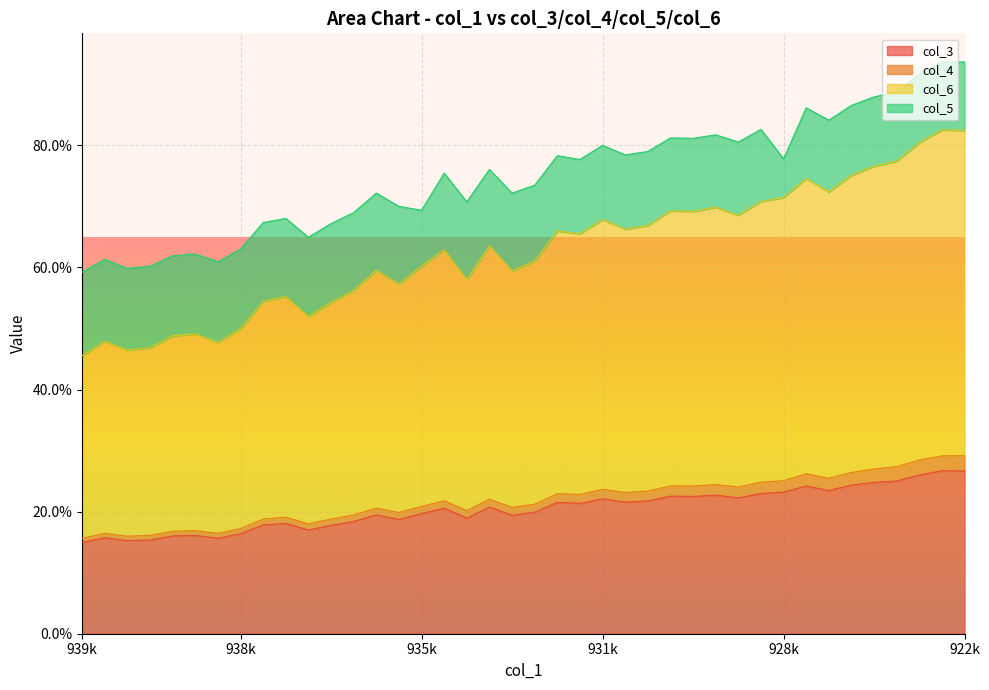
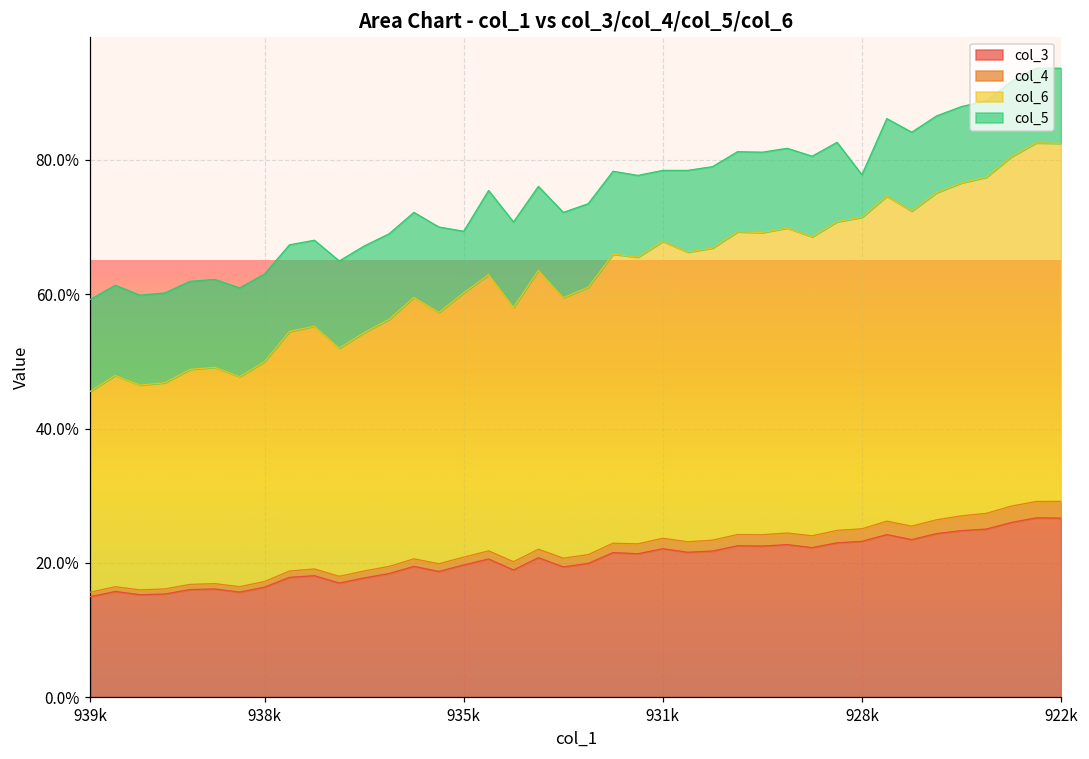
col_5, 931k: 12% -> 11%
